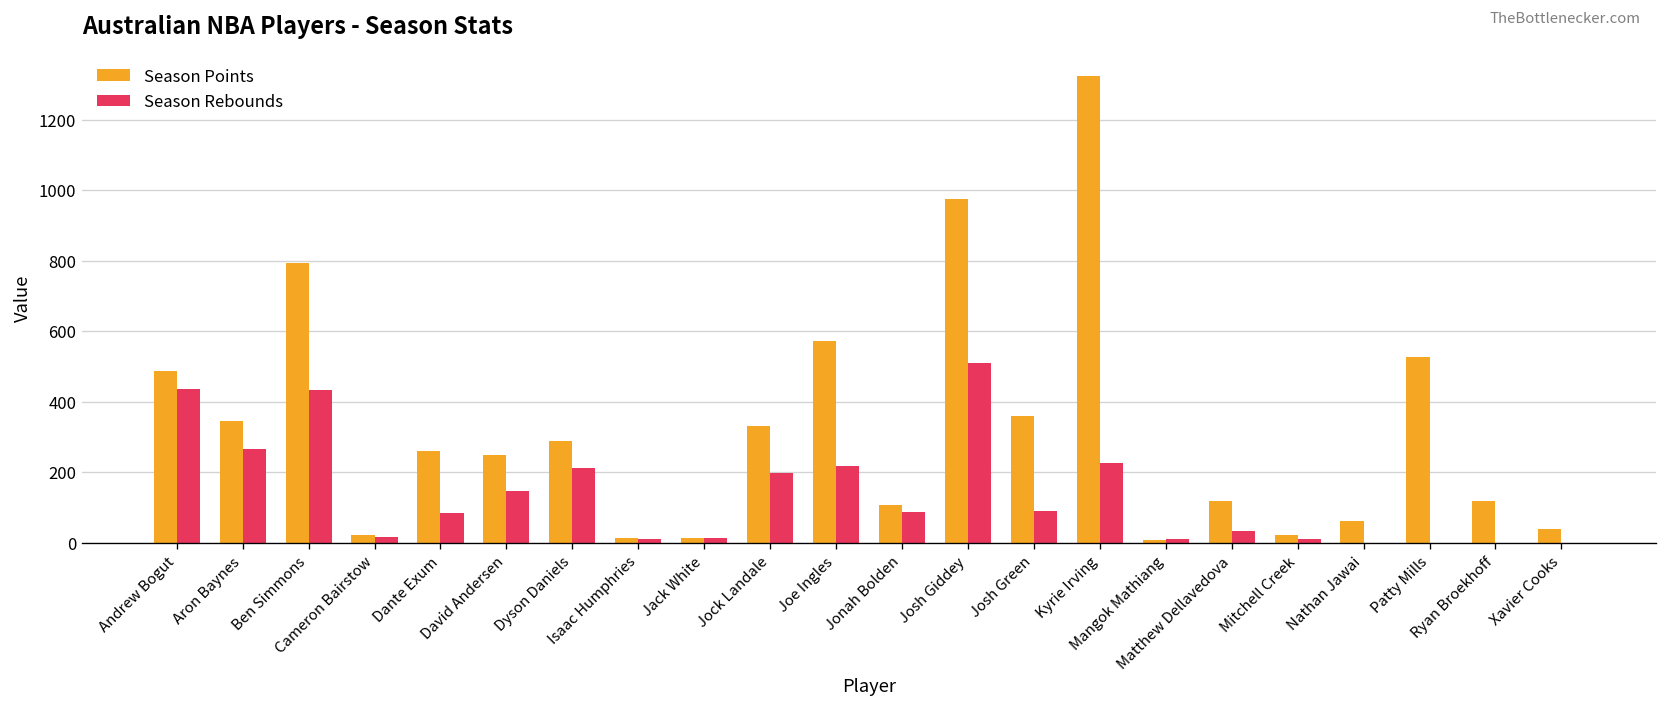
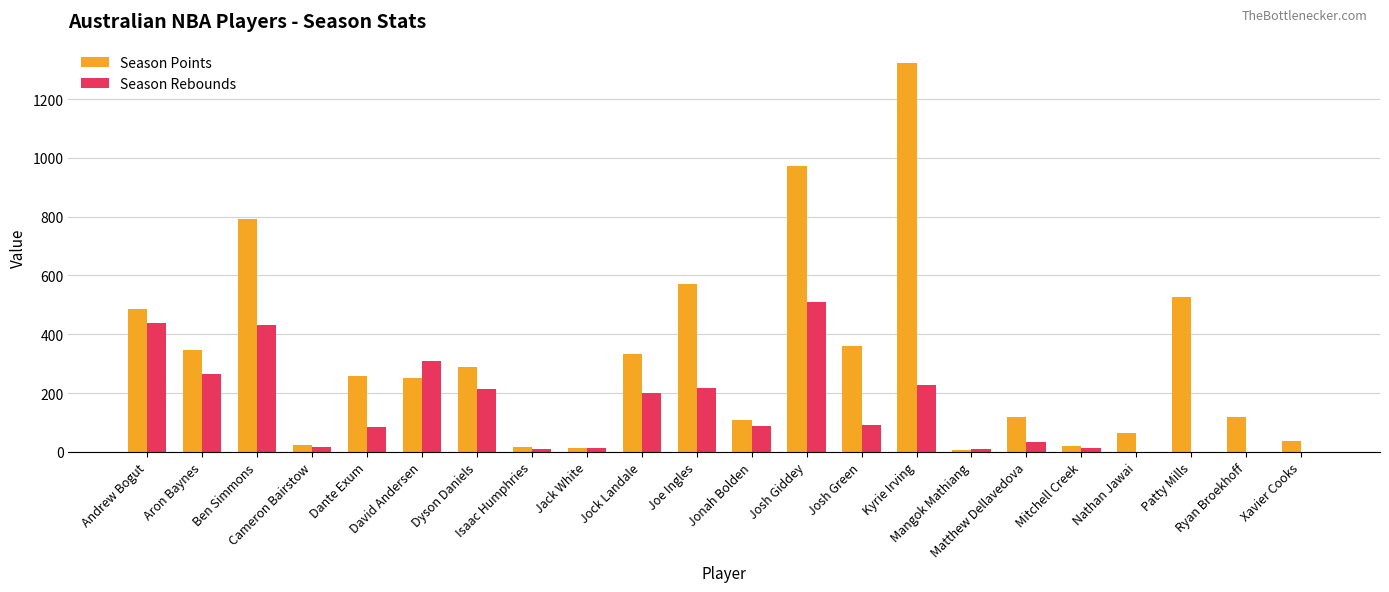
Season Rebounds, David Andersen: 150 -> 310
